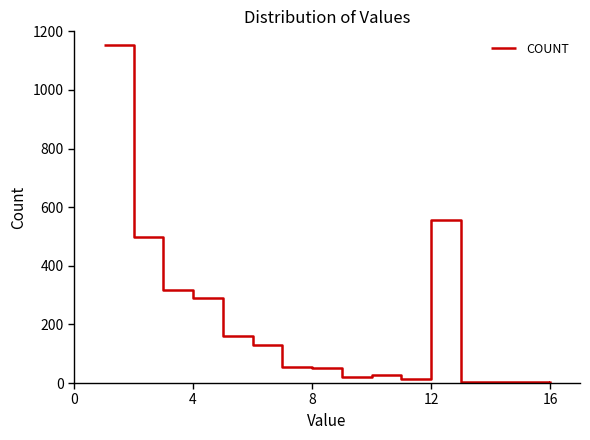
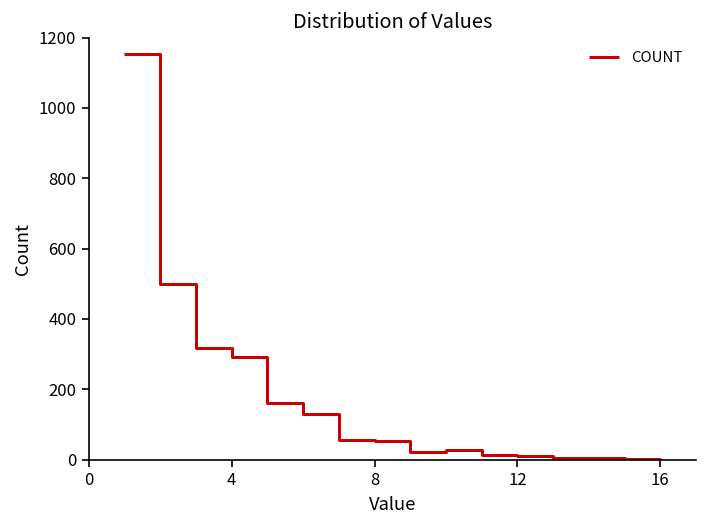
12: 560 -> 10
